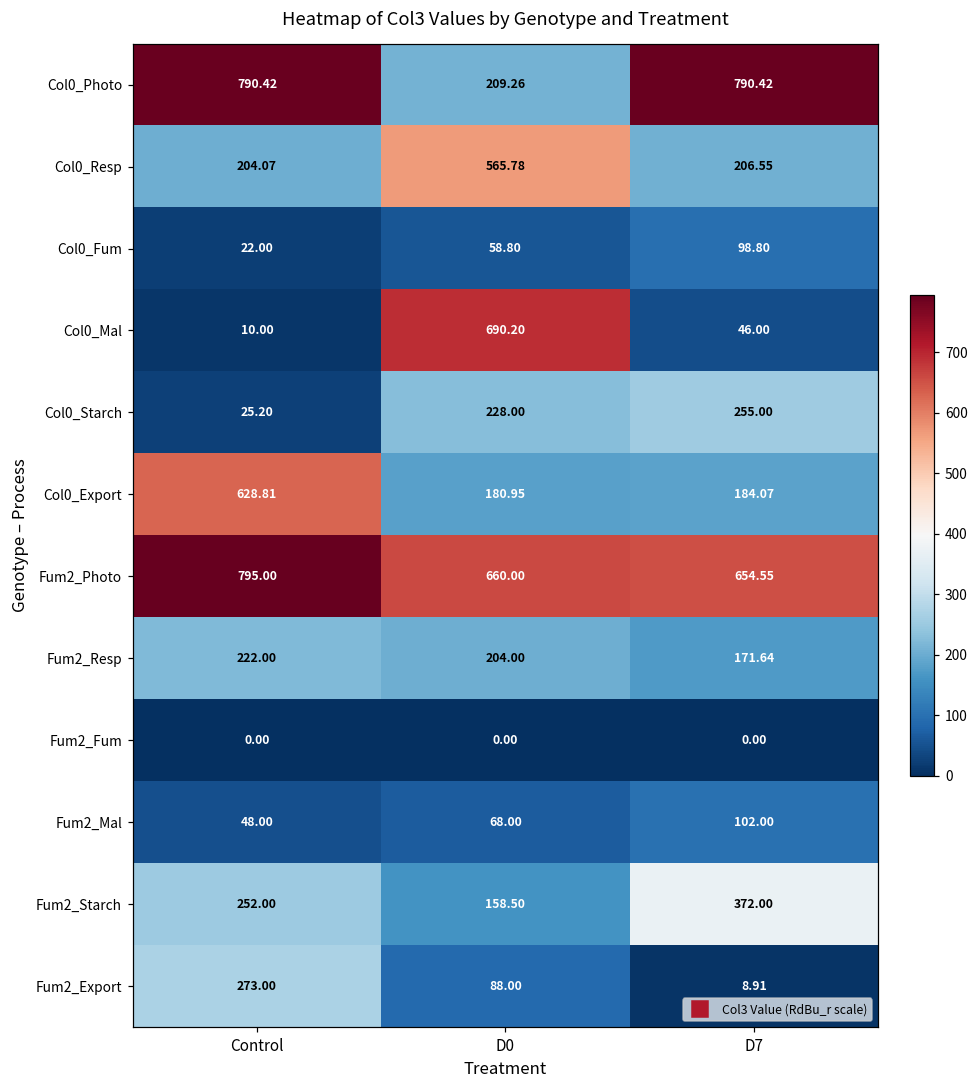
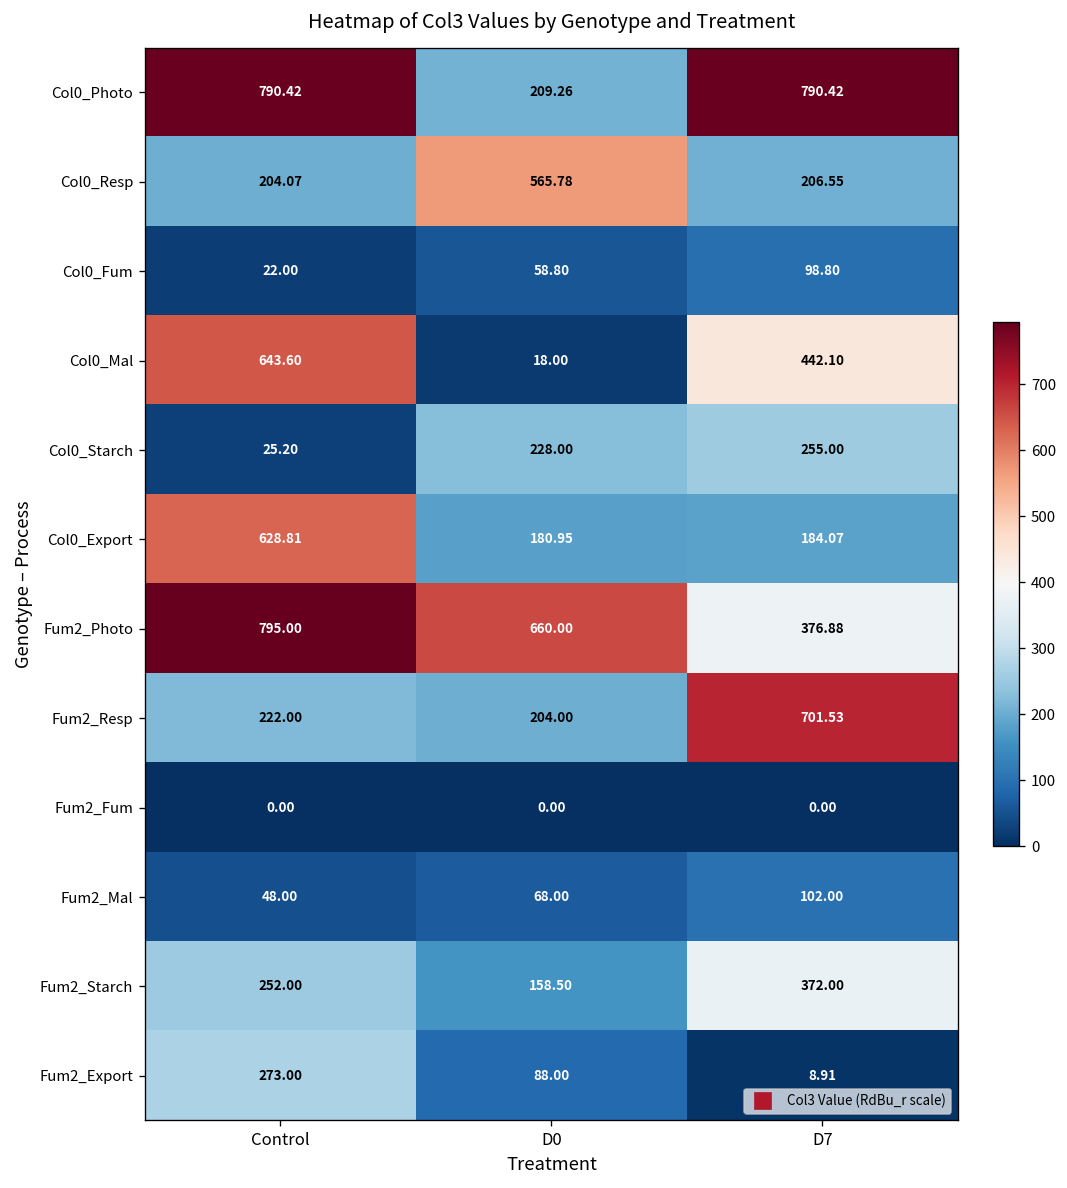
Col0_Mal, Control: 10.00 -> 643.60
Col0_Mal, D0: 690.20 -> 18.00
Col0_Mal, D7: 46.00 -> 442.10
Fum2_Photo, D7: 654.55 -> 376.88
Fum2_Resp, D7: 171.64 -> 701.53
